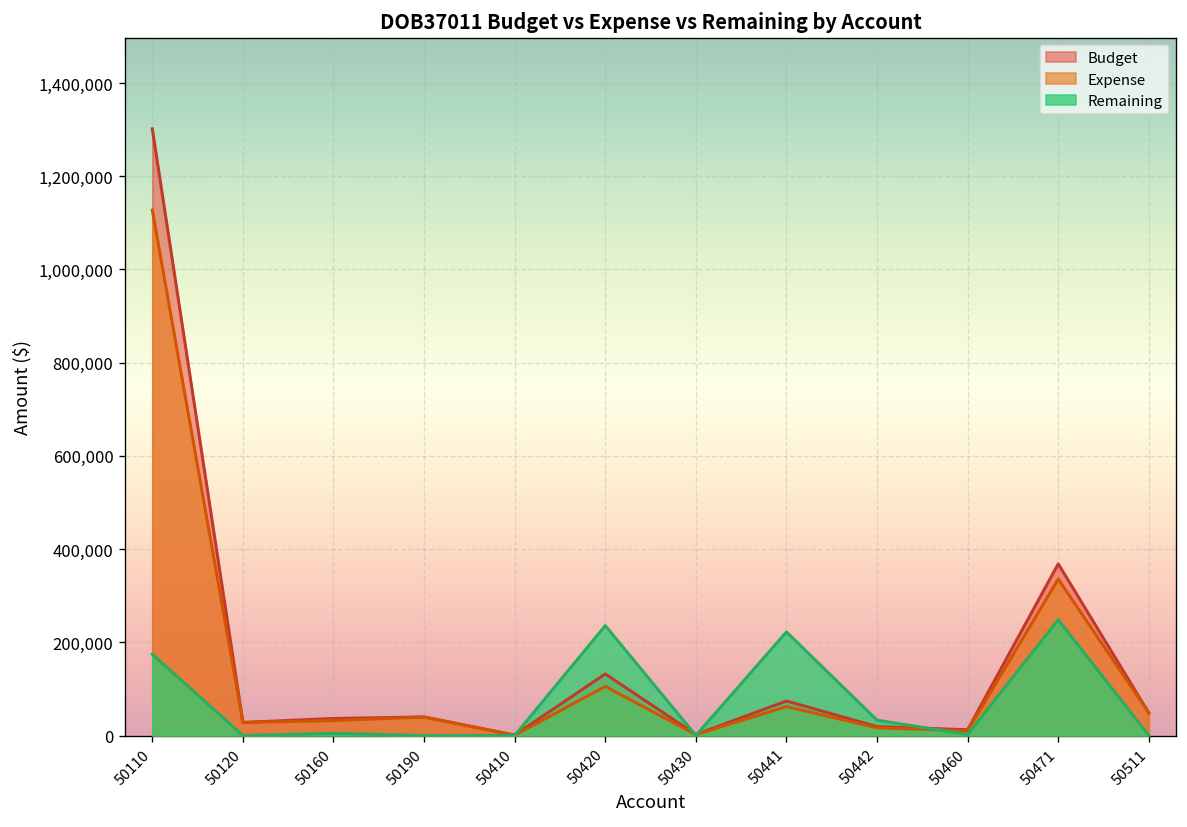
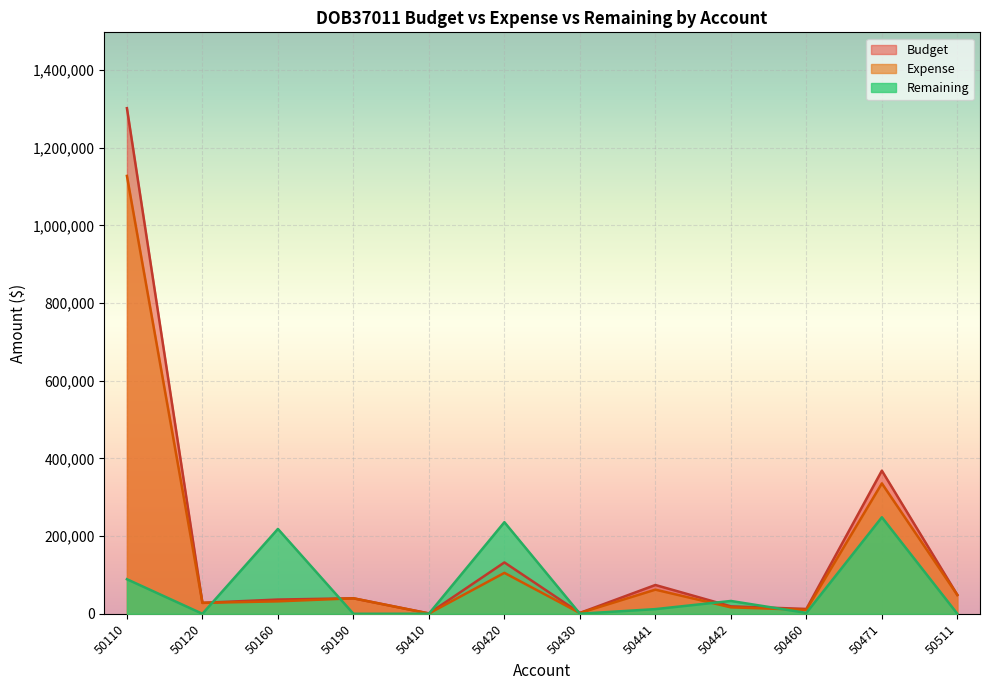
Remaining, 50110: 170,000 -> 90,000
Remaining, 50160: 0 -> 220,000
Remaining, 50441: 220,000 -> 10,000
